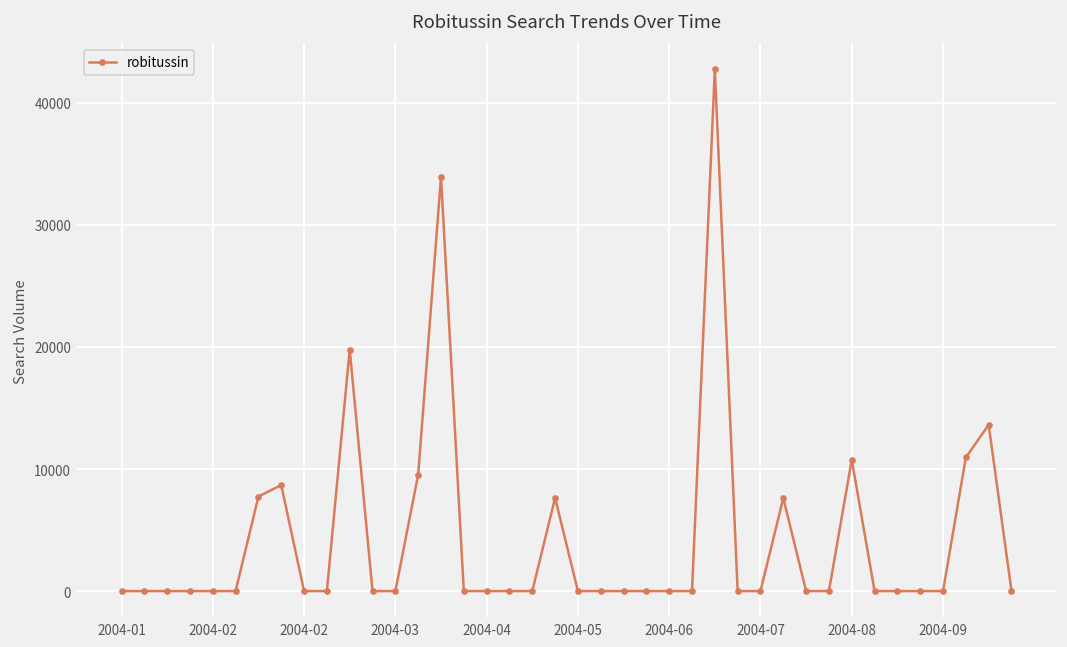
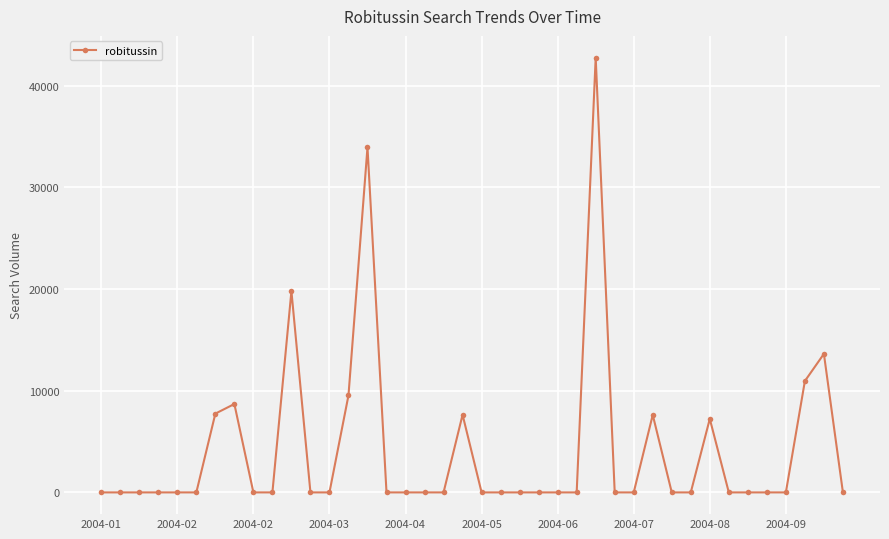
2004-08: 10800 -> 7200
